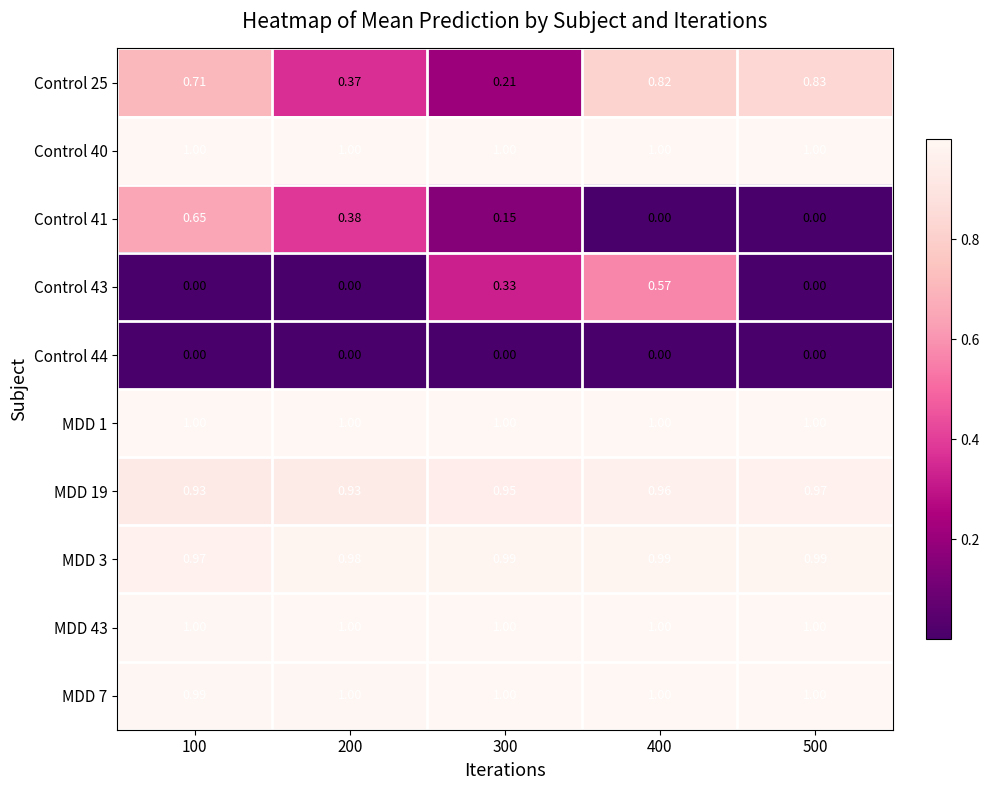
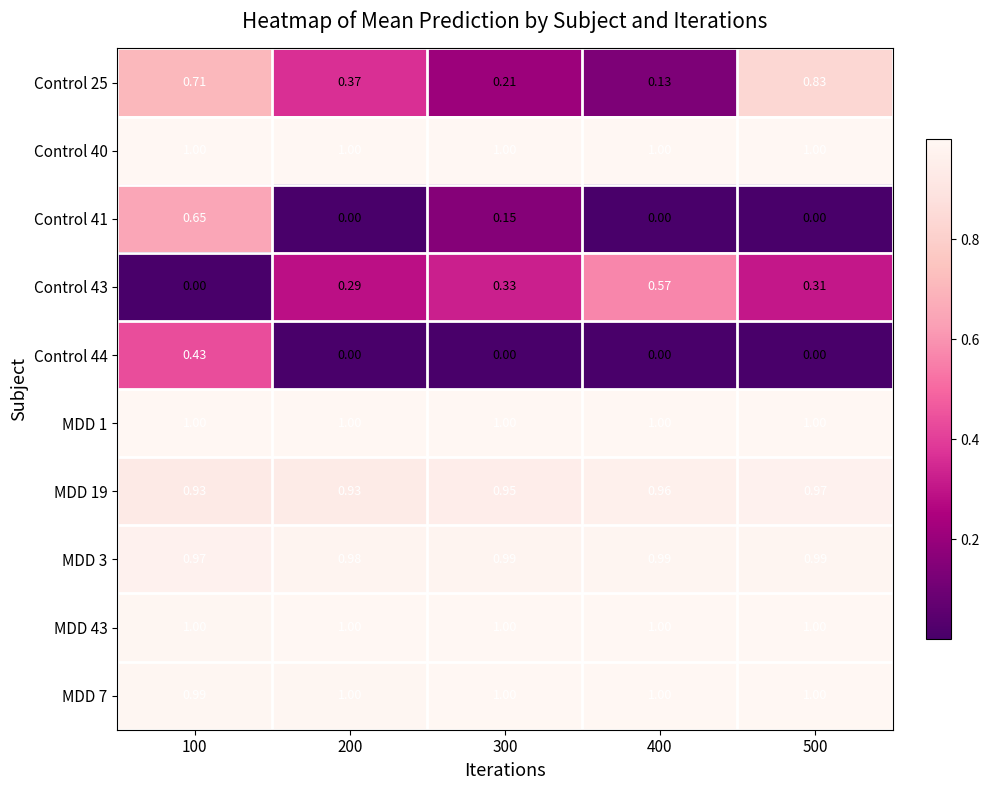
Control 25, 400: 0.82 -> 0.13
Control 41, 200: 0.38 -> 0.00
Control 43, 200: 0.00 -> 0.29
Control 43, 500: 0.00 -> 0.31
Control 44, 100: 0.00 -> 0.43
